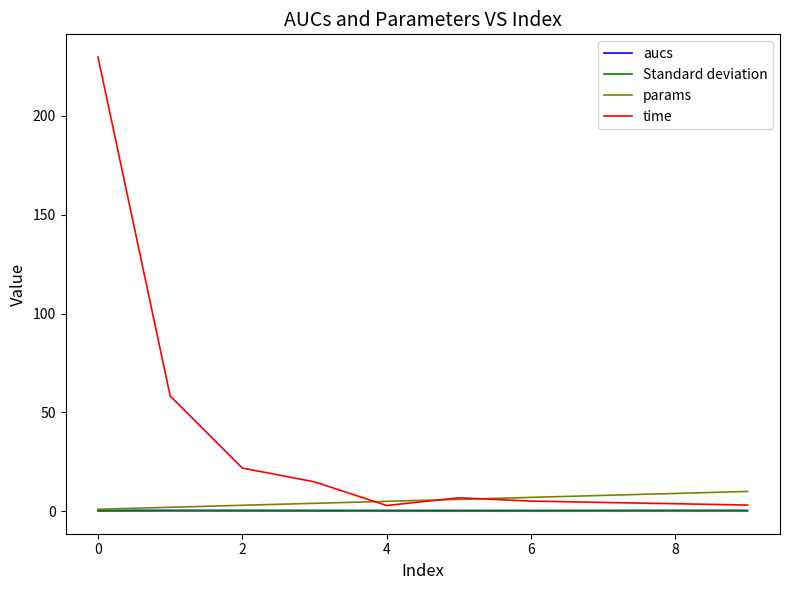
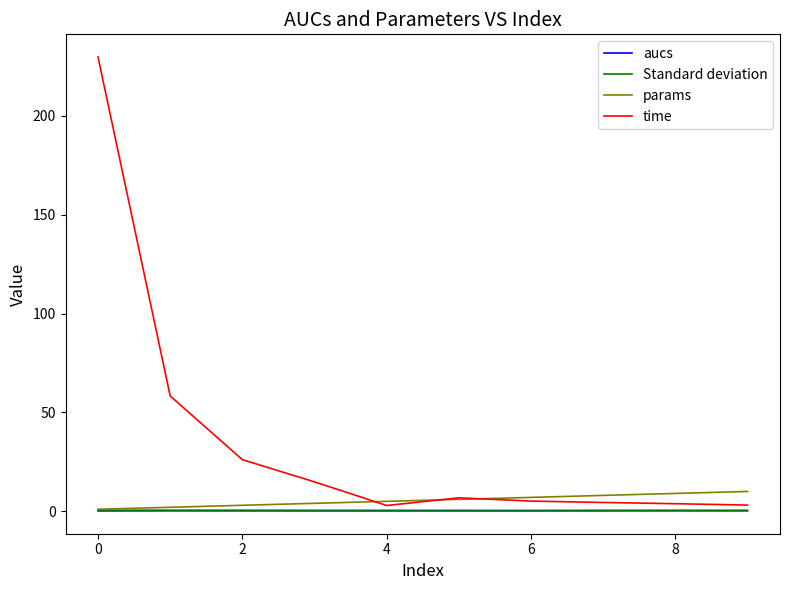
time, 2: 22 -> 26
